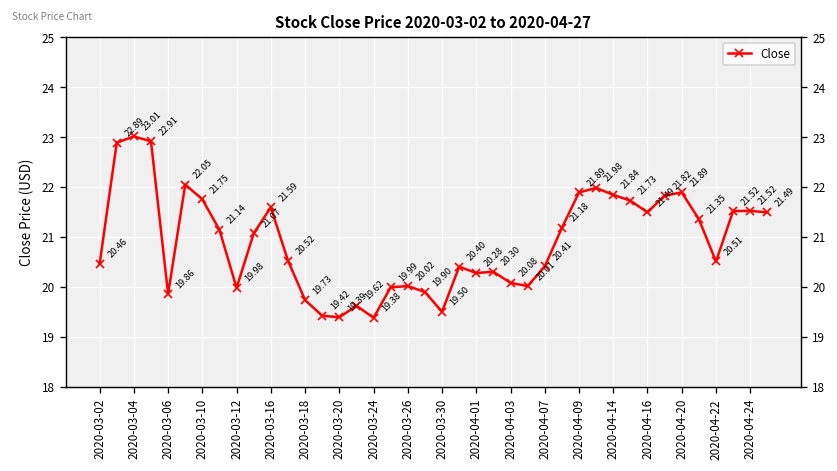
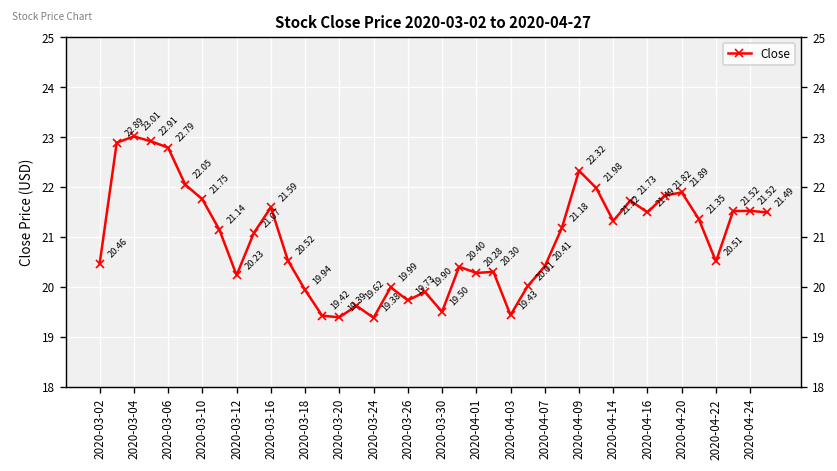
2020-03-06: 19.86 -> 22.79
2020-03-12: 19.98 -> 20.23
2020-03-18: 19.73 -> 19.94
2020-03-26: 20.02 -> 19.73
2020-04-03: 20.08 -> 19.43
2020-04-09: 21.89 -> 22.32
2020-04-14: 21.84 -> 21.32
